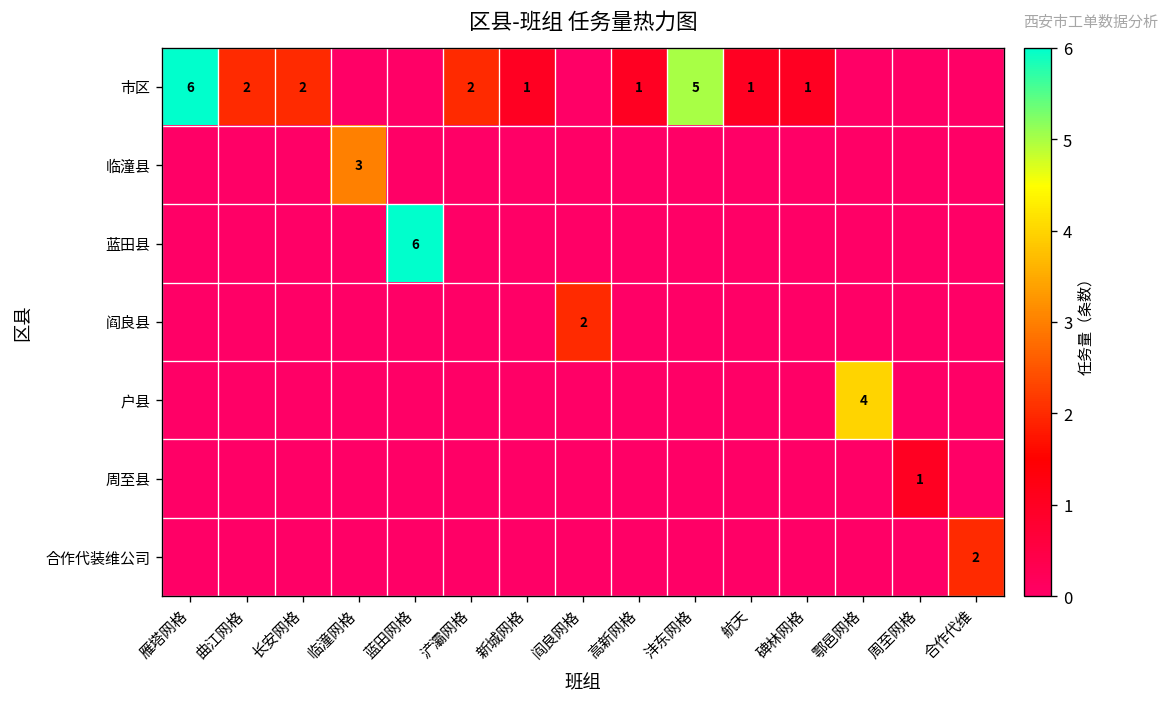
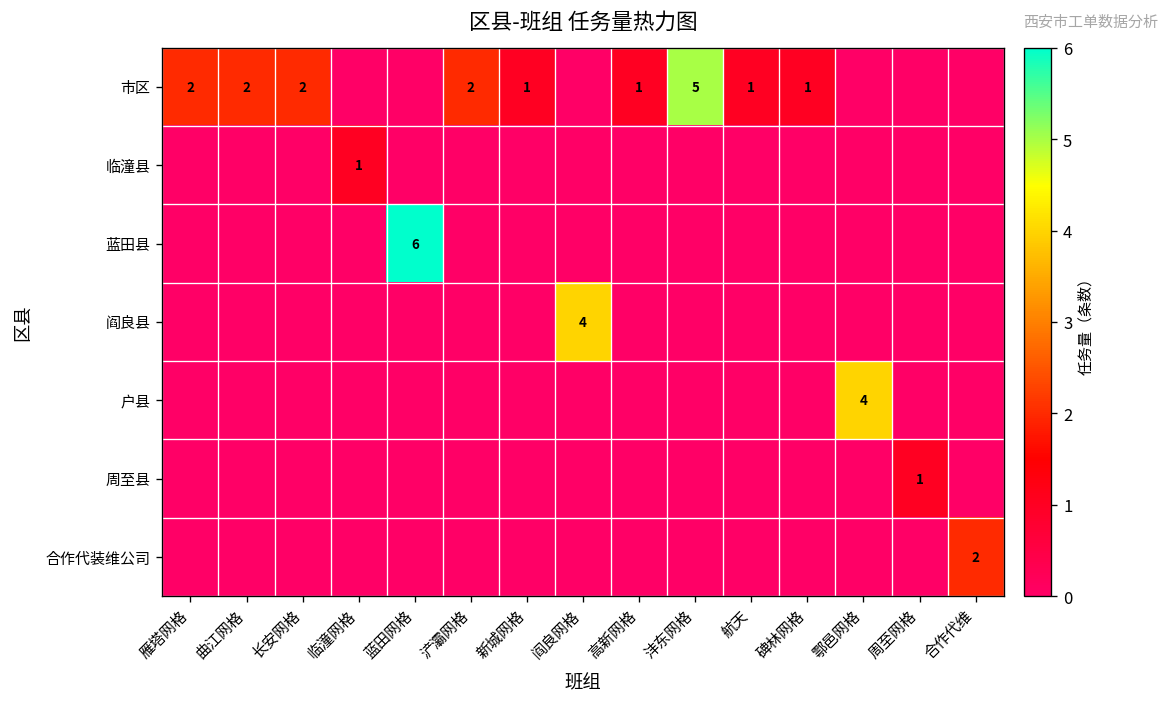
市区, 雁塔网格: 6 -> 2
临潼县, 临潼网格: 3 -> 1
阎良县, 阎良网格: 2 -> 4
